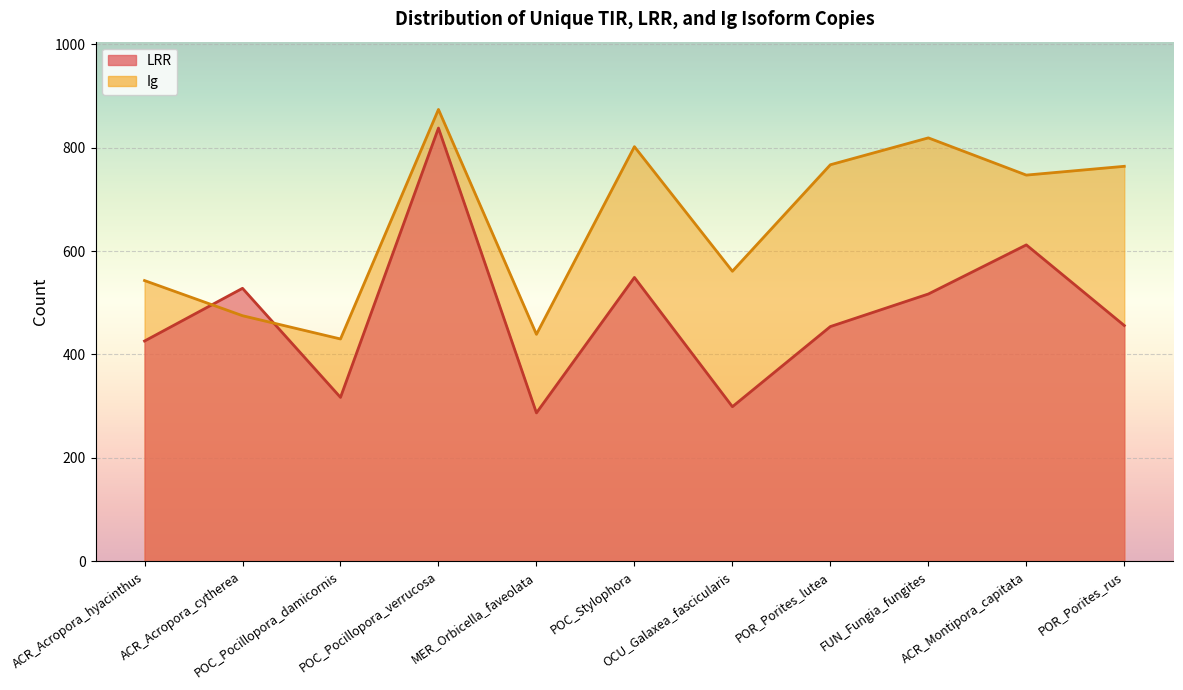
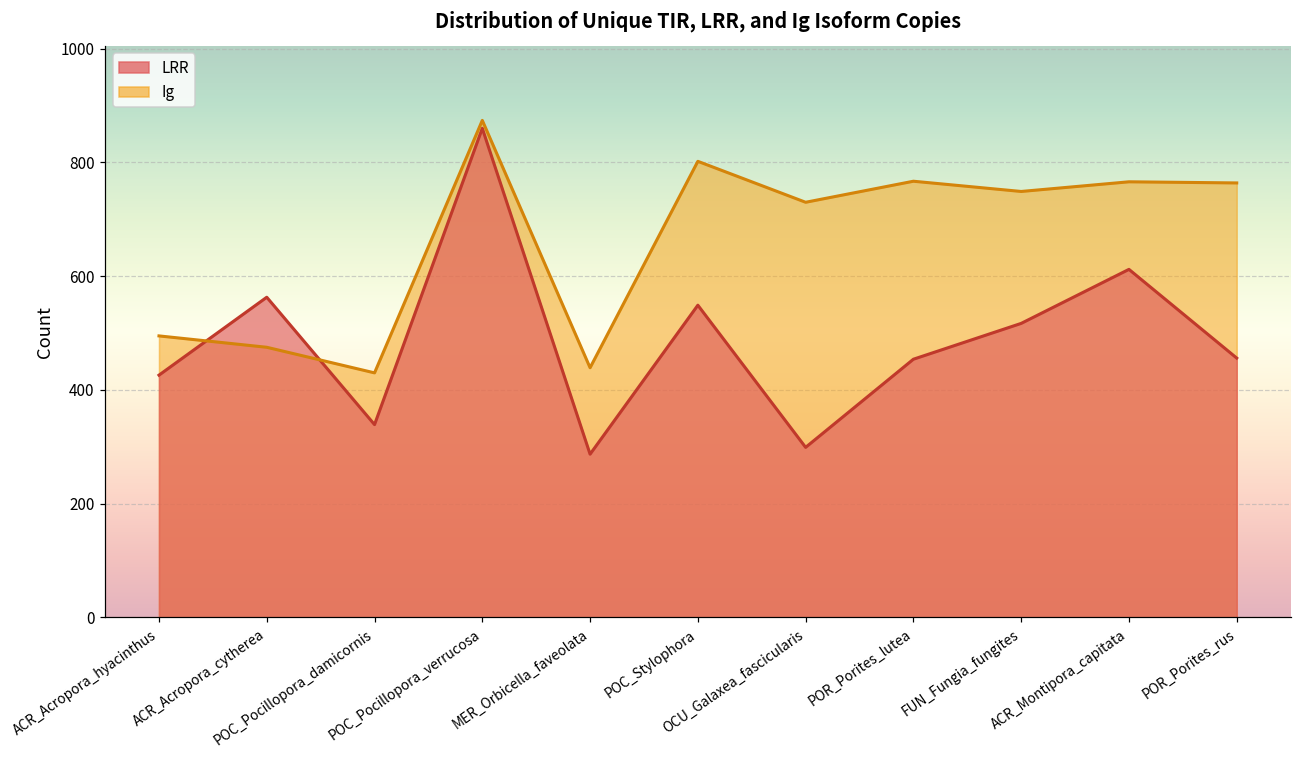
Ig, ACR_Acropora_hyacinthus: 540 -> 500
LRR, ACR_Acropora_cytherea: 530 -> 560
LRR, POC_Pocillopora_damicornis: 320 -> 340
LRR, POC_Pocillopora_verrucosa: 840 -> 860
Ig, OCU_Galaxea_fascicularis: 560 -> 730
Ig, FUN_Fungia_fungites: 820 -> 750
Ig, ACR_Montipora_capitata: 750 -> 770
